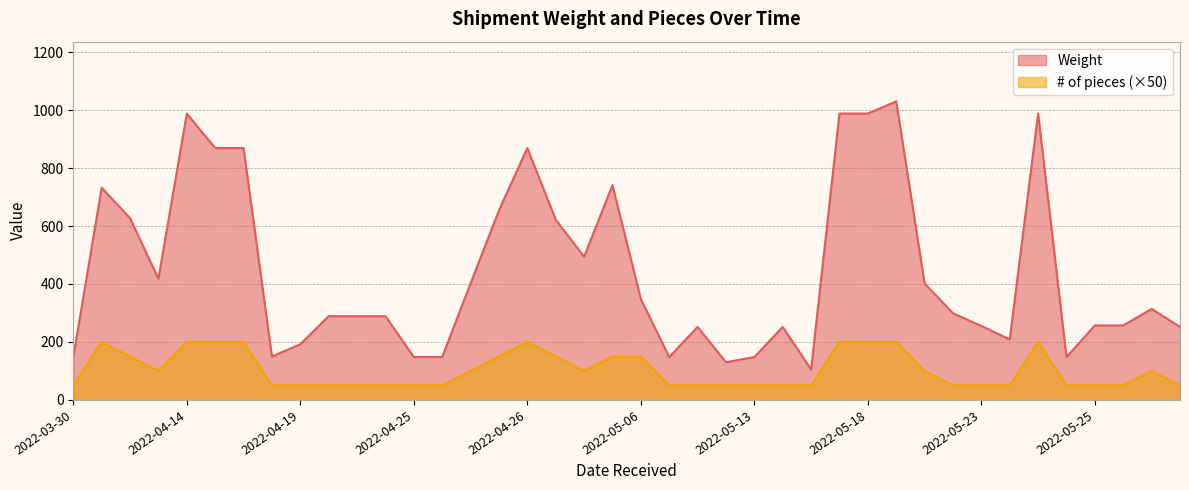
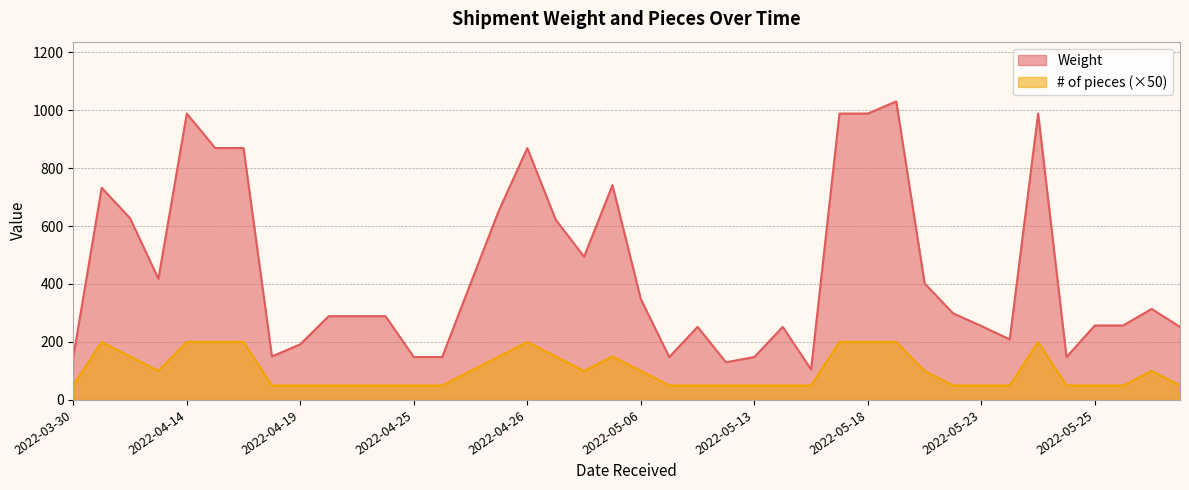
# of pieces (×50), 2022-05-06: 150 -> 100
